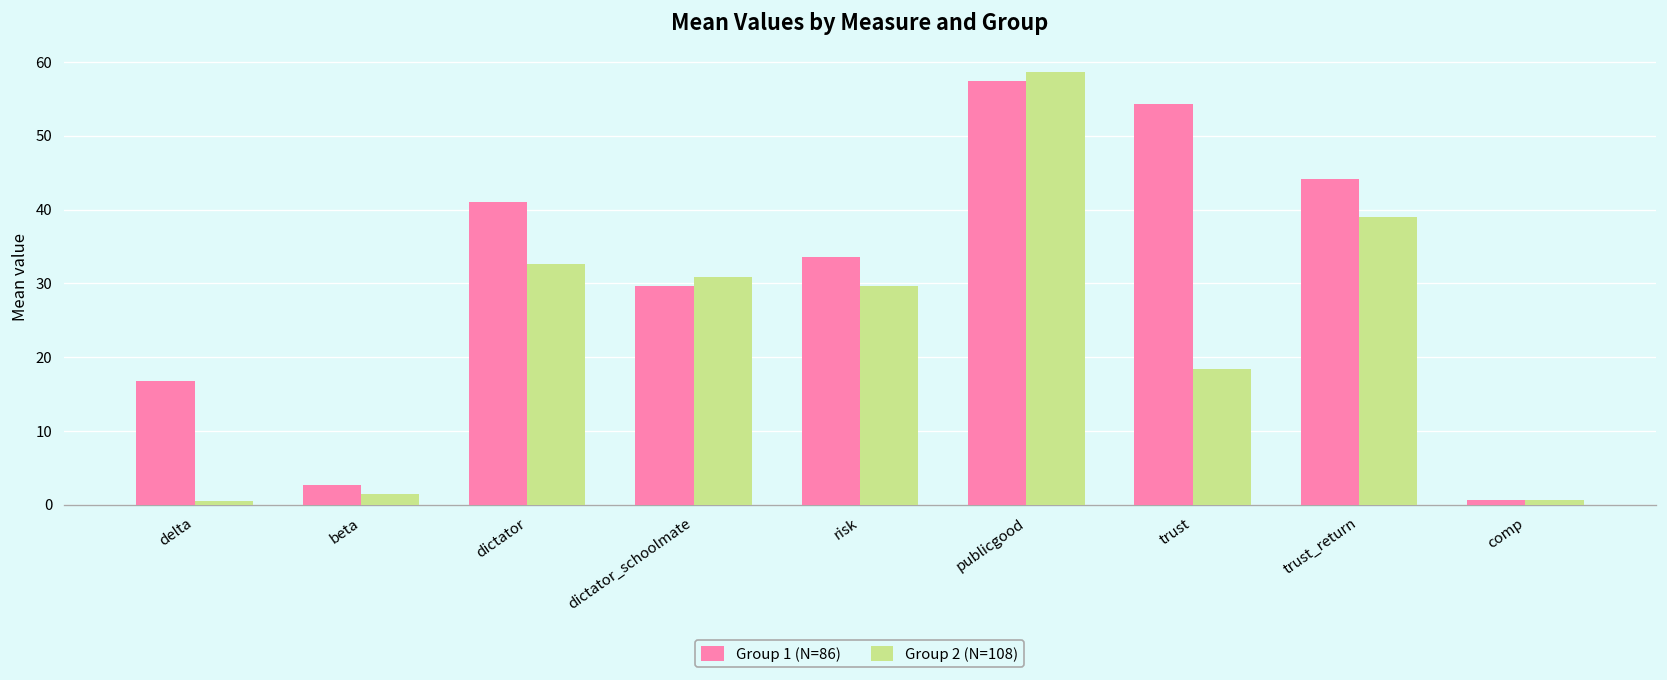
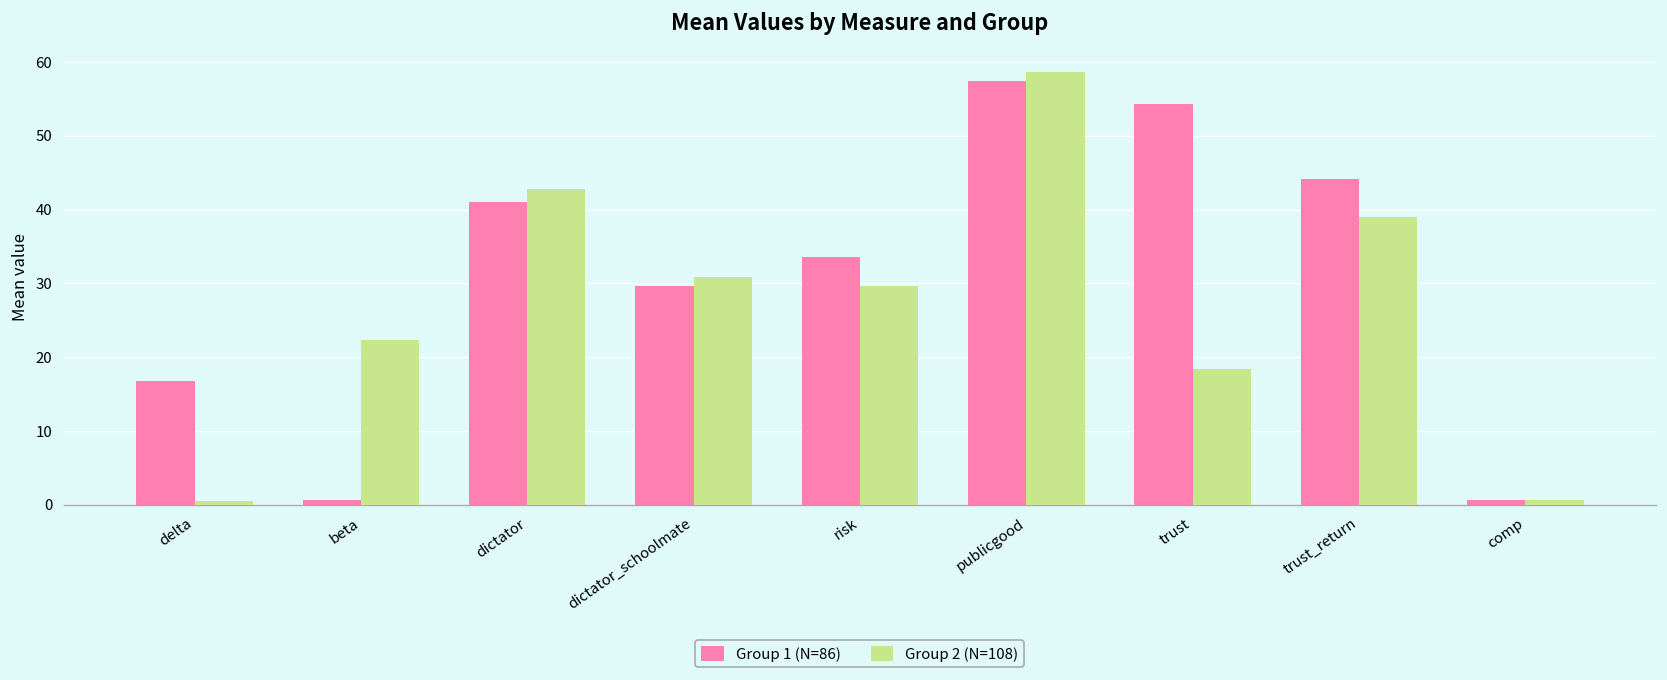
Group 1 (N=86), beta: 3 -> 1
Group 2 (N=108), beta: 1 -> 22
Group 2 (N=108), dictator: 33 -> 43
